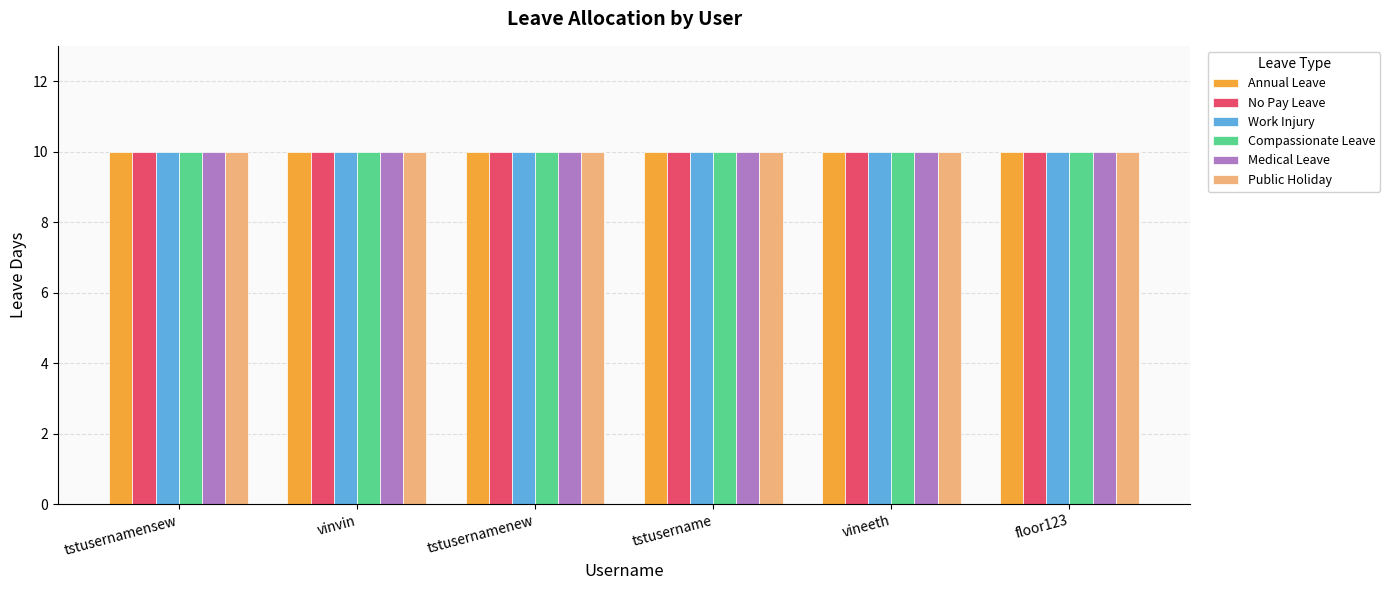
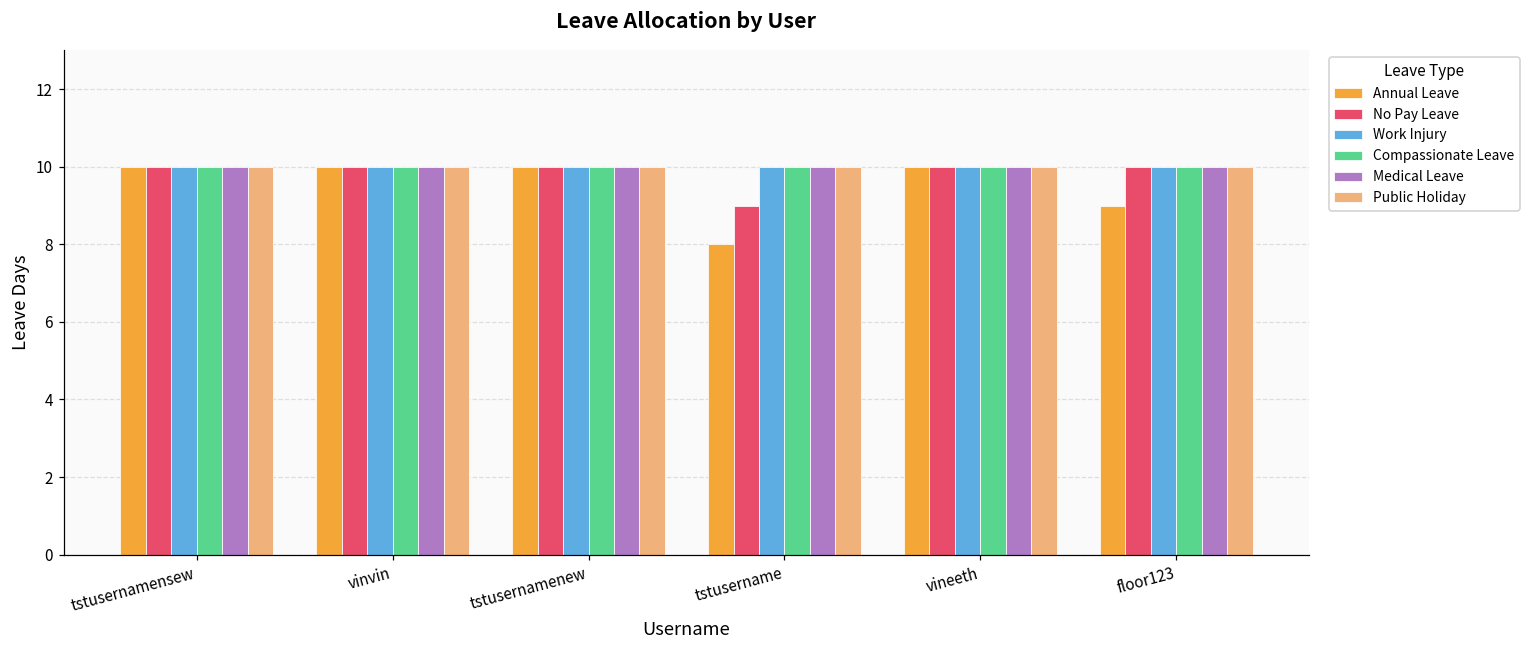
Annual Leave, tstusername: 10 -> 8
No Pay Leave, tstusername: 10 -> 9
Annual Leave, floor123: 10 -> 9
